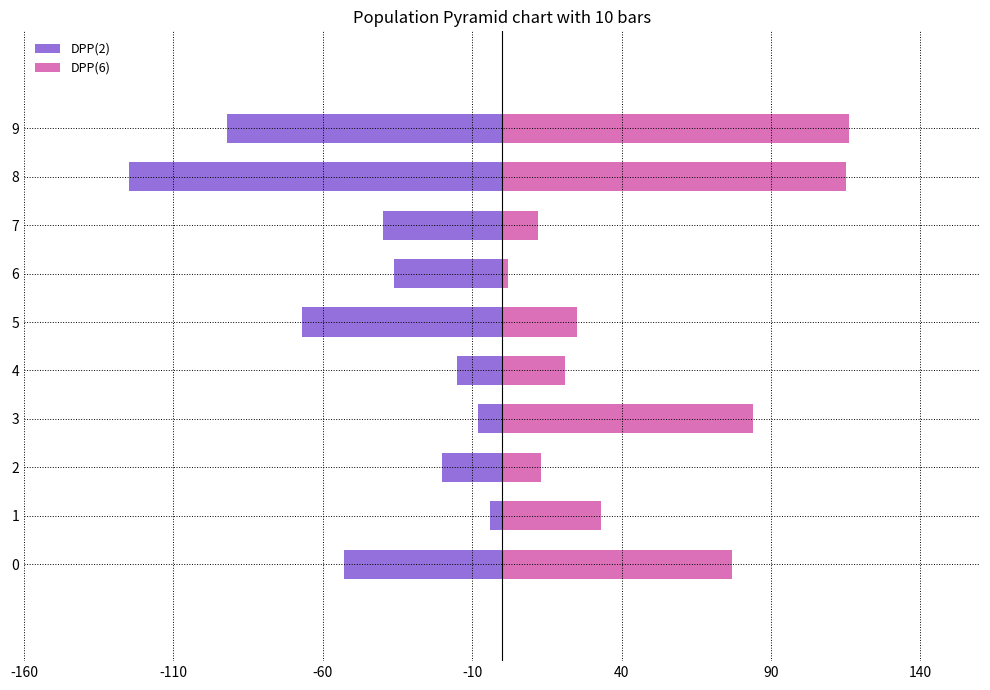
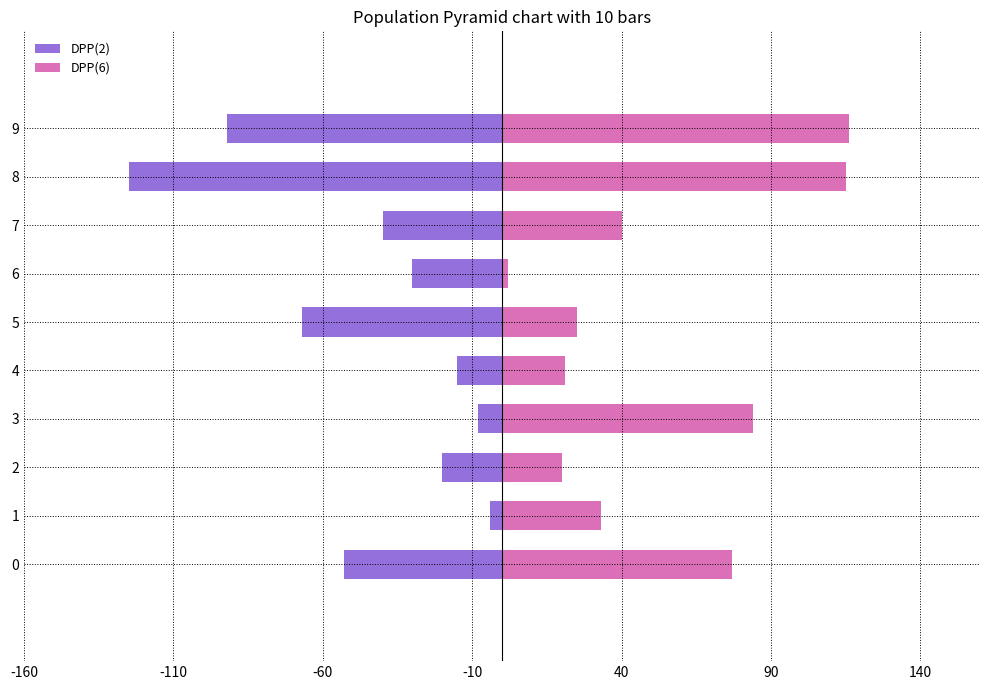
DPP(6), 7: 12 -> 40
DPP(2), 6: -36 -> -30
DPP(6), 2: 13 -> 20
